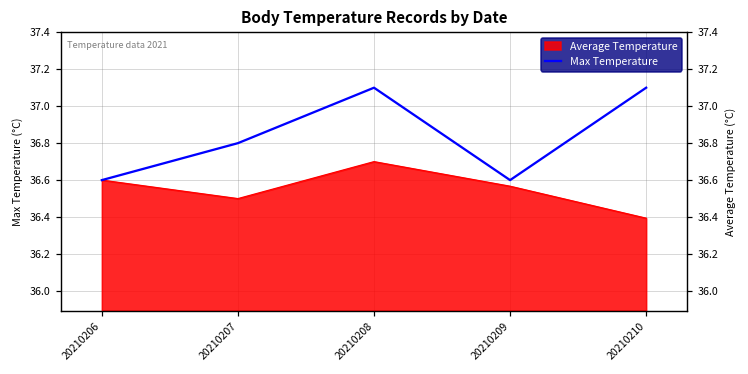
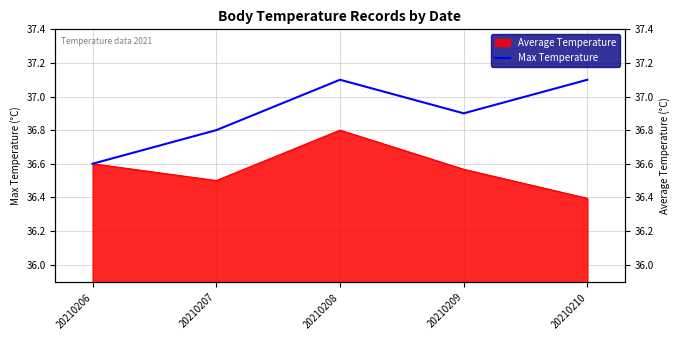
Average Temperature, 20210208: 36.7 -> 36.8
Max Temperature, 20210209: 36.6 -> 36.9
